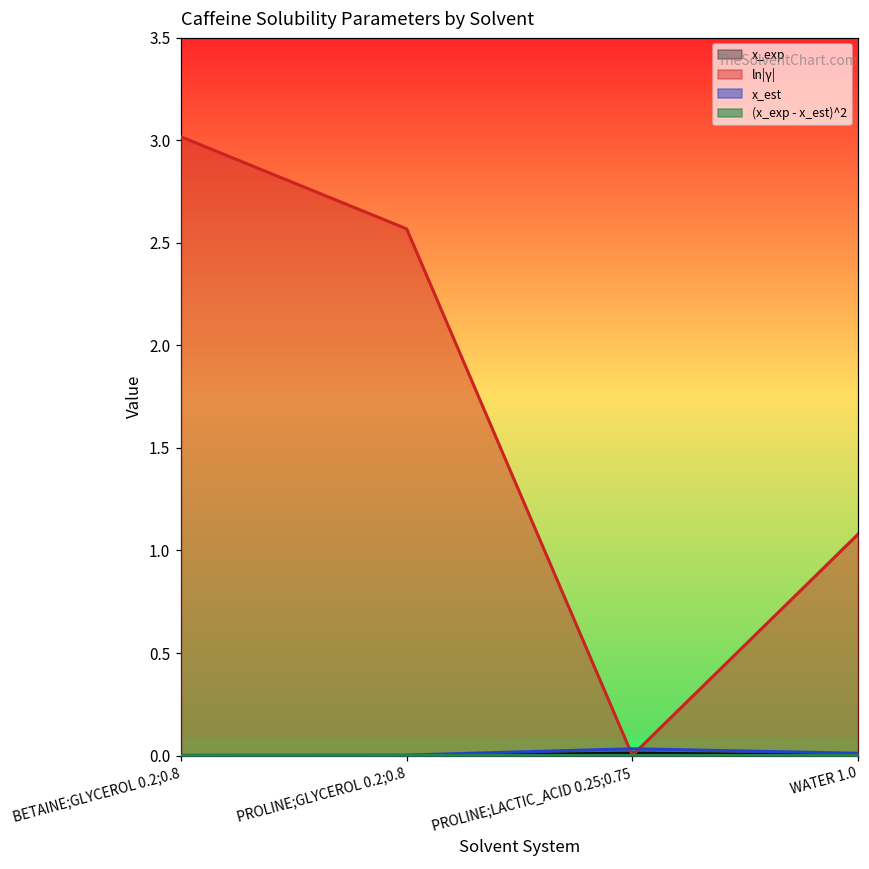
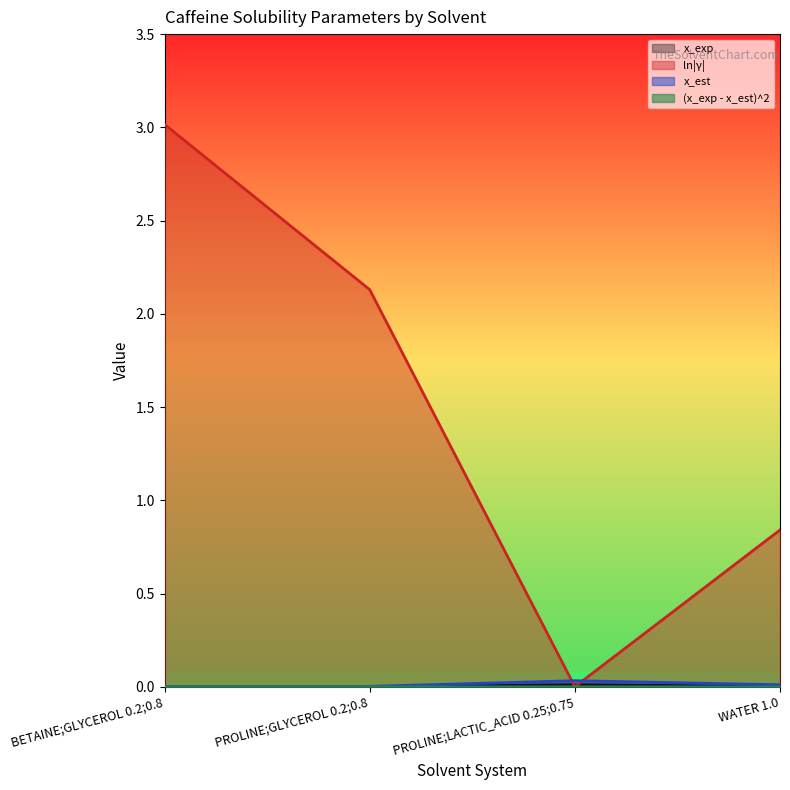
ln|γ|, PROLINE;GLYCEROL 0.2;0.8: 2.57 -> 2.13
ln|γ|, WATER 1.0: 1.08 -> 0.84
